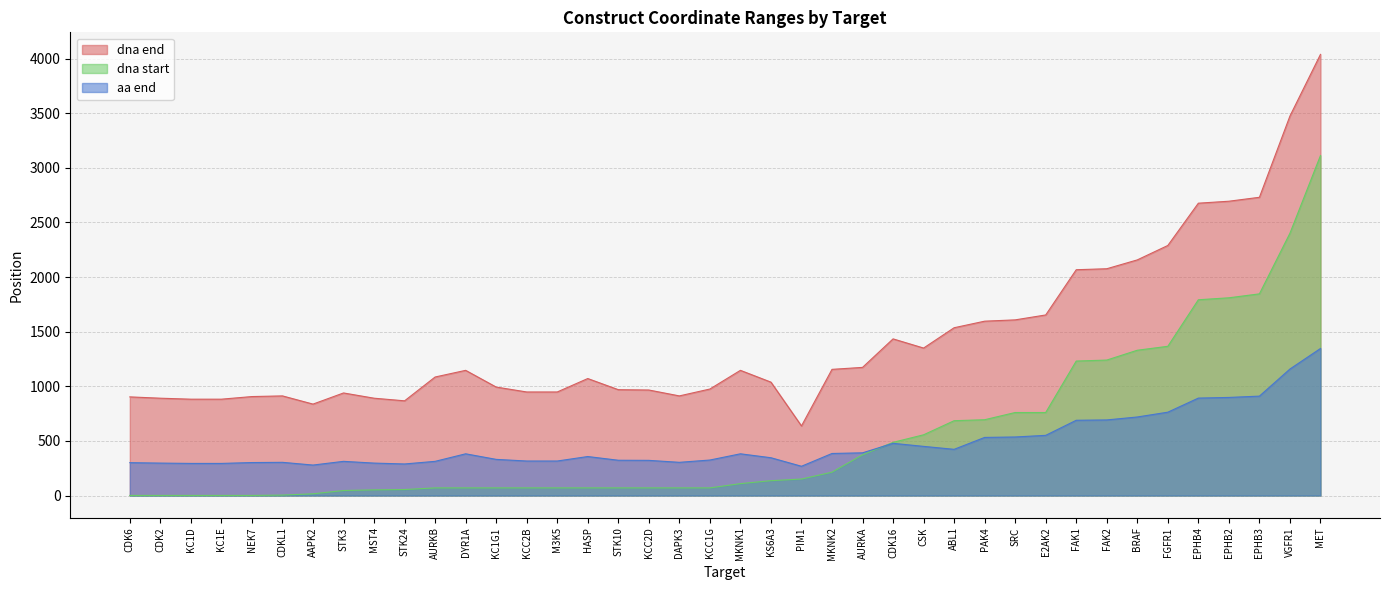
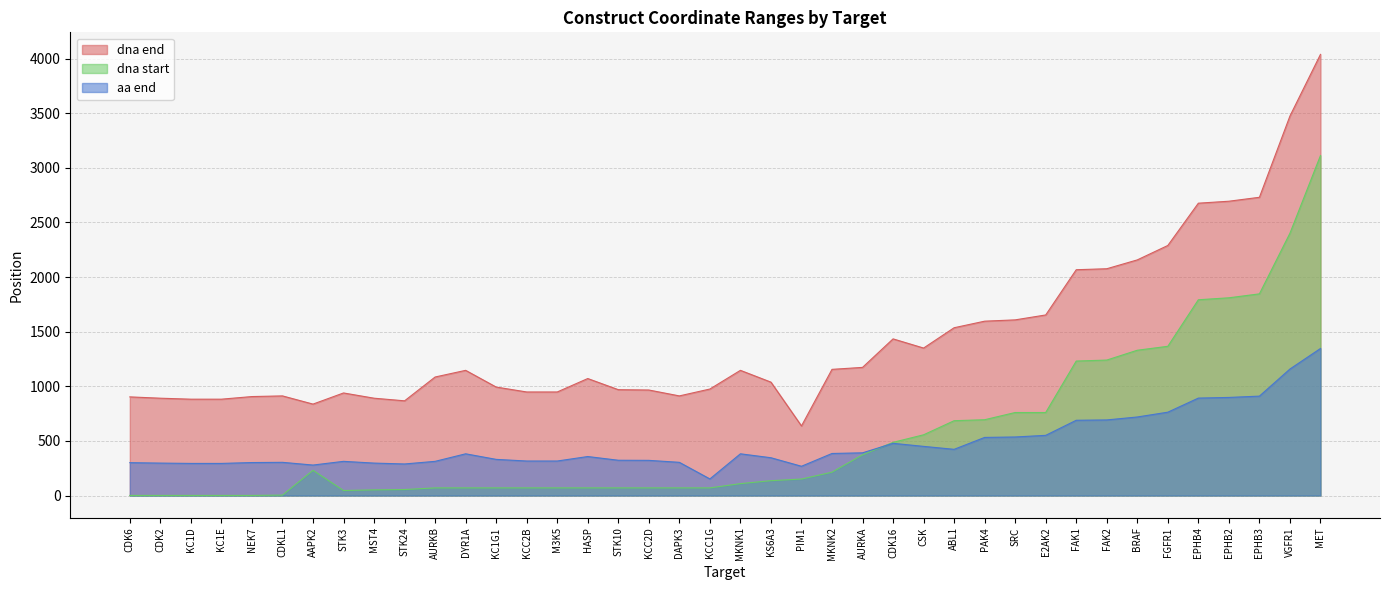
dna start, AAPK2: 20 -> 230
aa end, KCC1G: 330 -> 150
